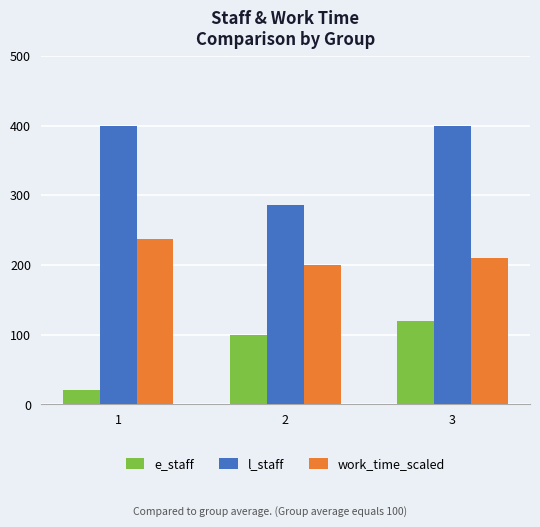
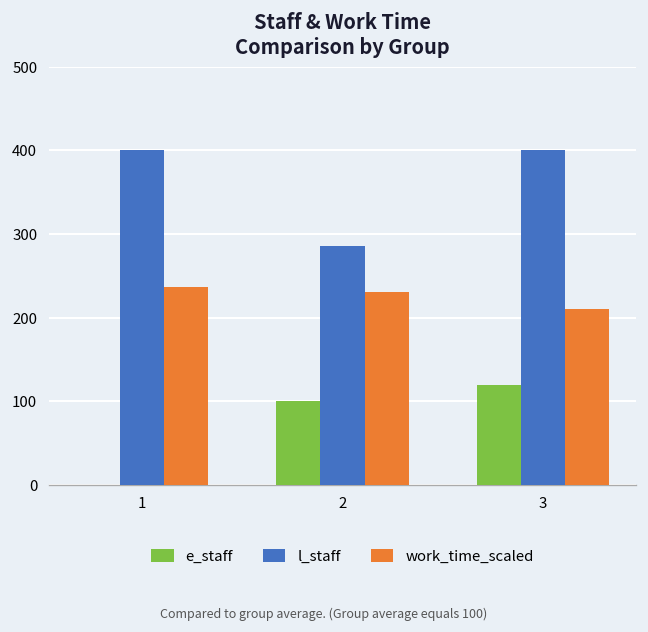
e_staff, 1: 20 -> 0
work_time_scaled, 2: 200 -> 230
